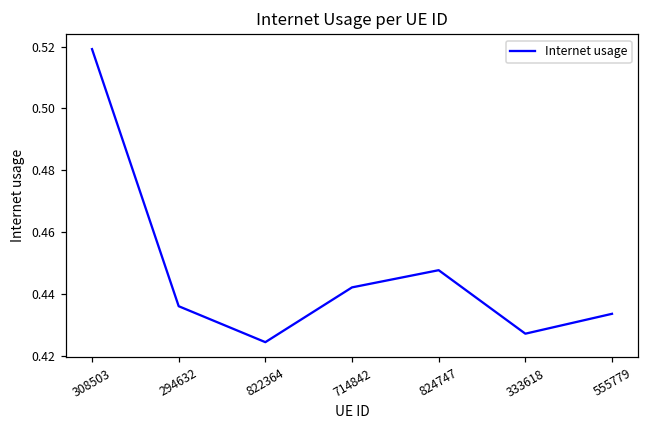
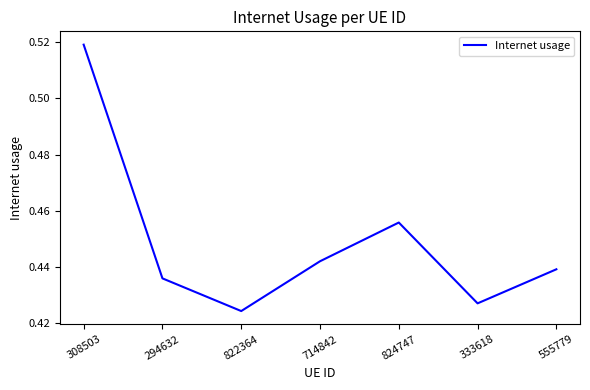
824747: 0.448 -> 0.456
555779: 0.433 -> 0.439
